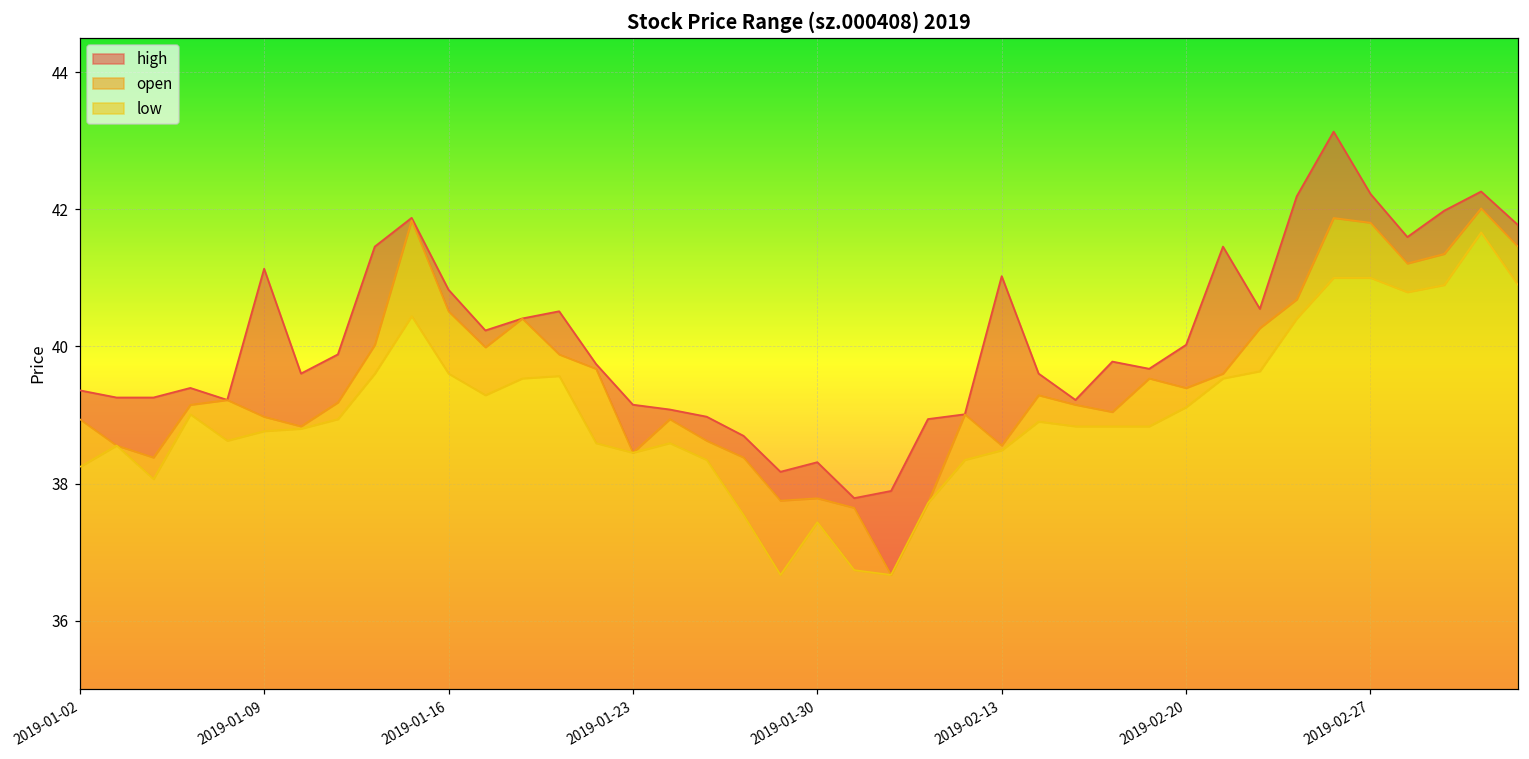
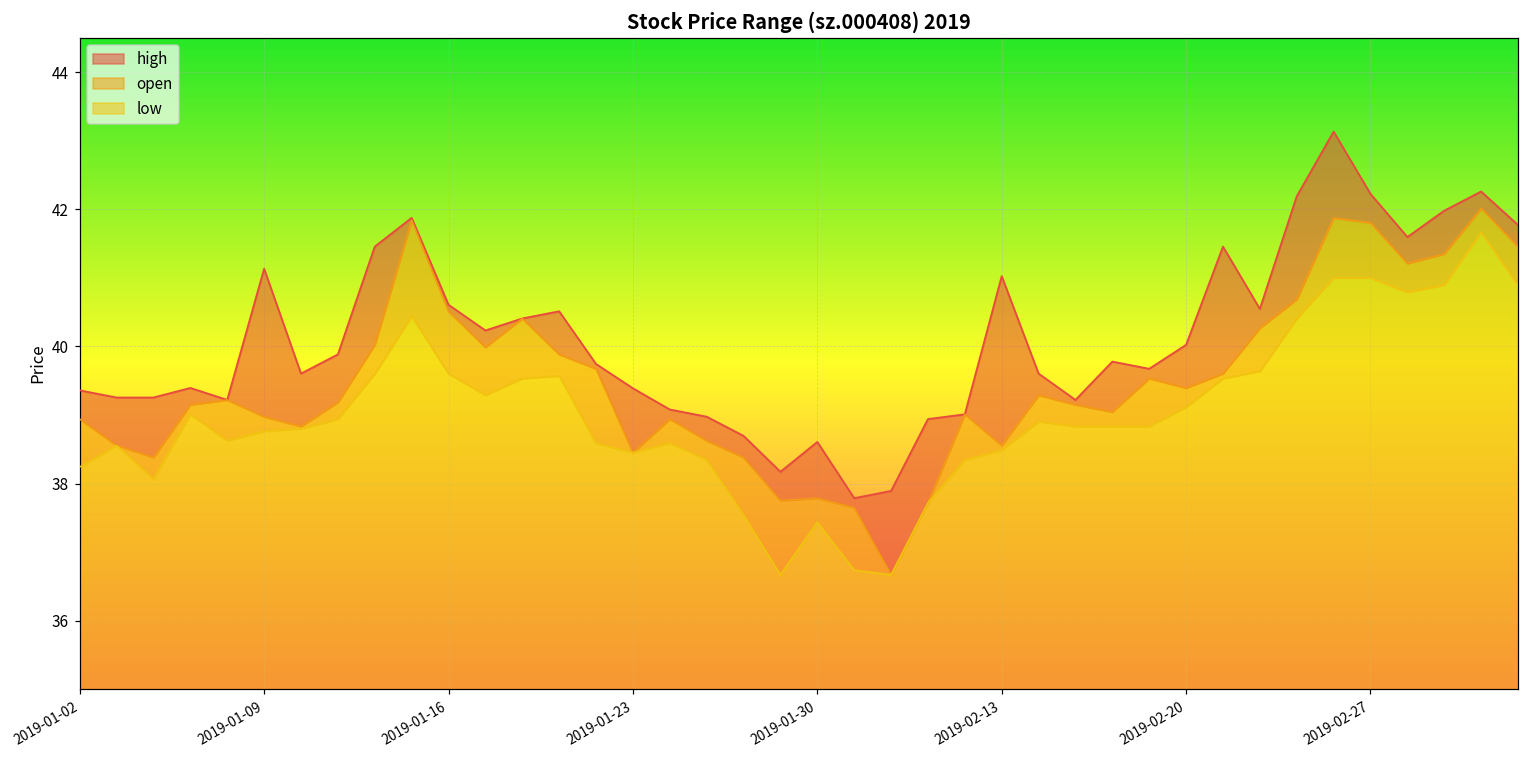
high, 2019-01-16: 40.8 -> 40.6
high, 2019-01-23: 39.1 -> 39.4
high, 2019-01-30: 38.3 -> 38.6
